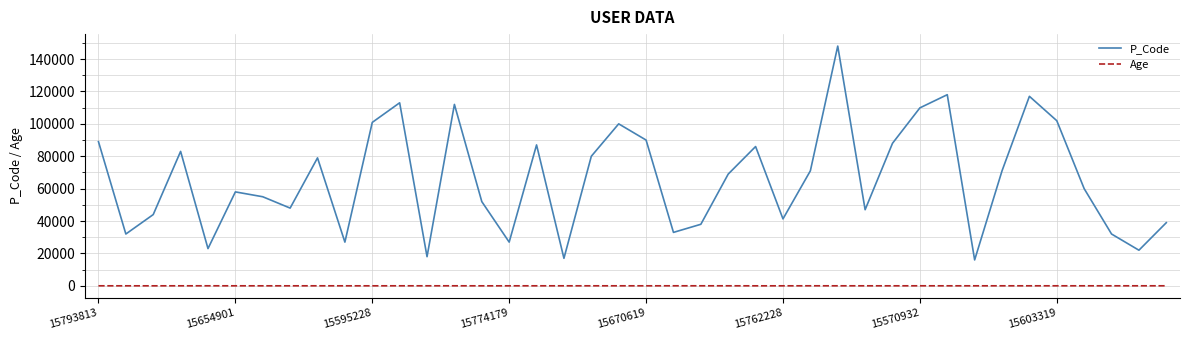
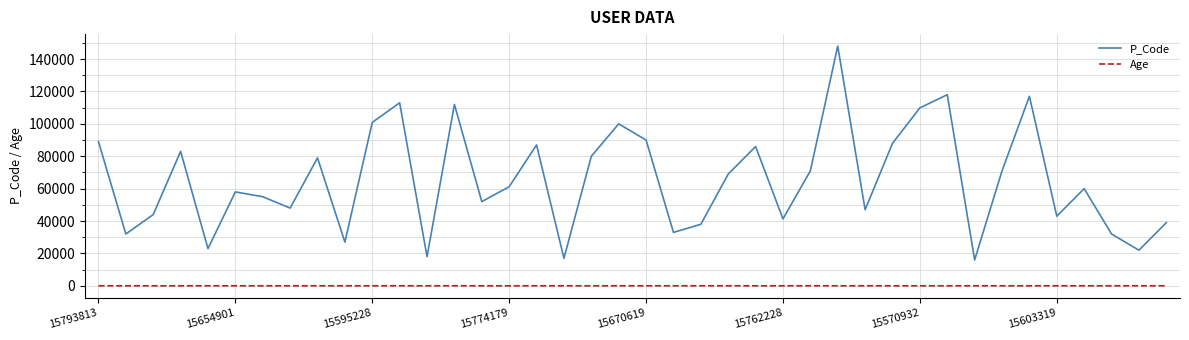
P_Code, 15774179: 27000 -> 61000
P_Code, 15603319: 102000 -> 43000
